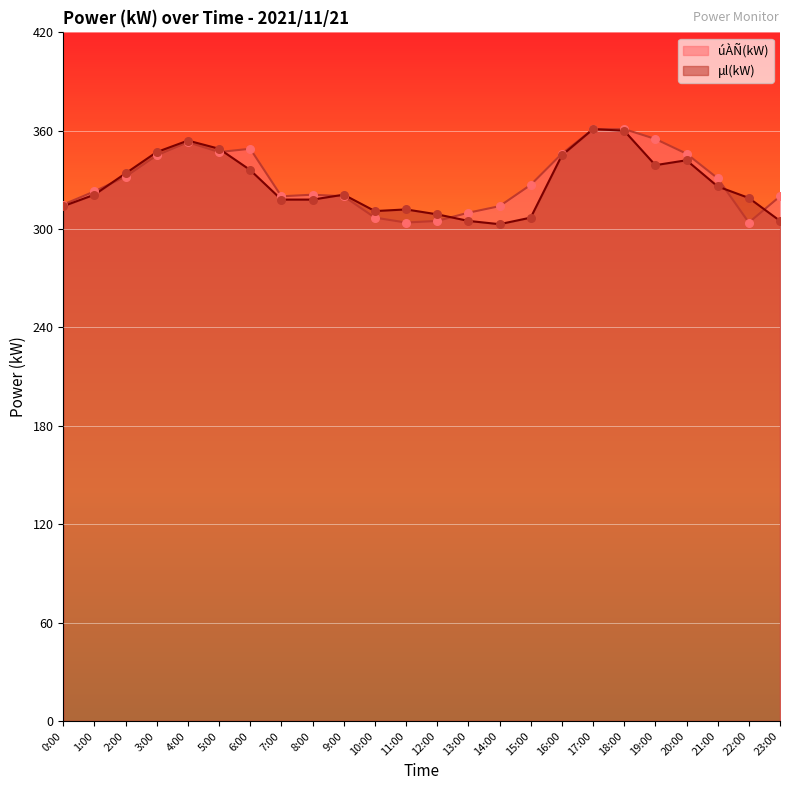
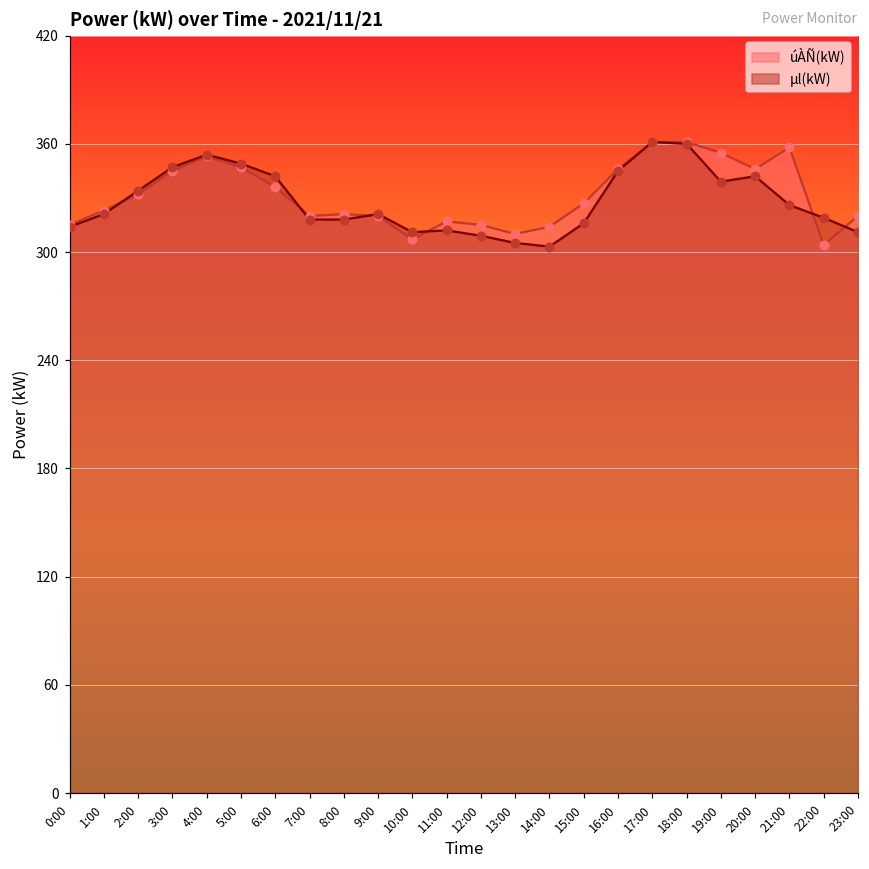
úÀÑ(kW), 6:00: 349 -> 336
μl(kW), 6:00: 336 -> 342
úÀÑ(kW), 11:00: 304 -> 317
úÀÑ(kW), 12:00: 305 -> 315
μl(kW), 15:00: 307 -> 316
úÀÑ(kW), 21:00: 331 -> 358
μl(kW), 23:00: 305 -> 311
